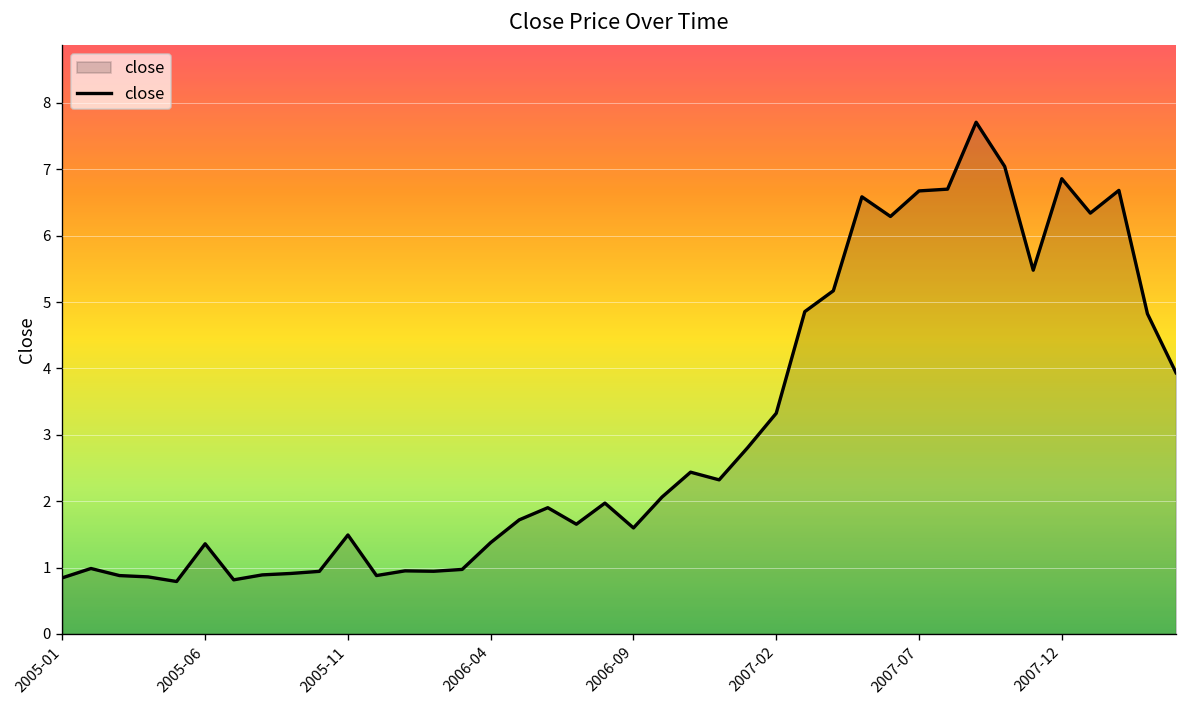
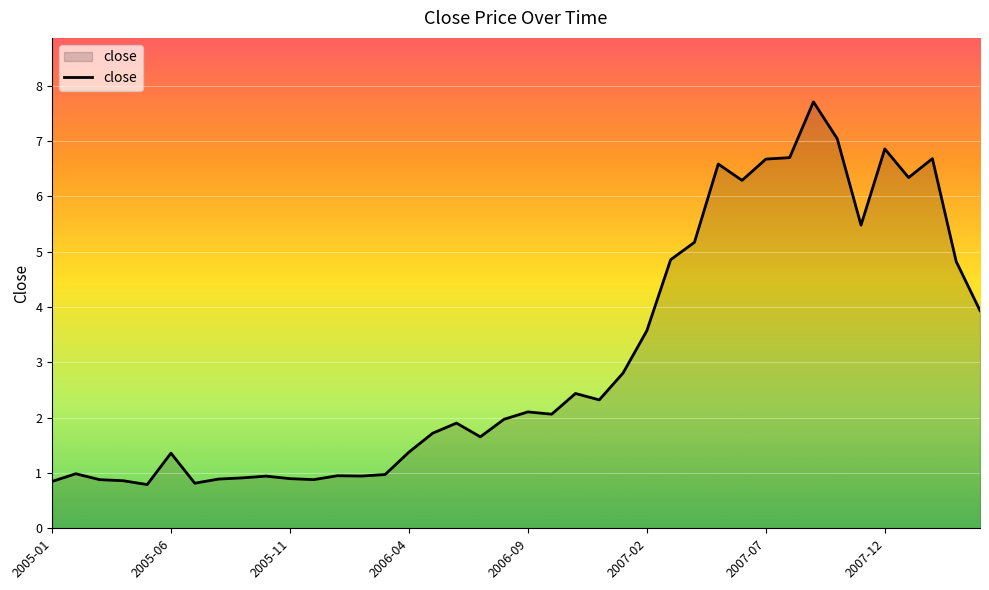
2005-11: 1.5 -> 0.9
2006-09: 1.6 -> 2.1
2007-02: 3.3 -> 3.6
